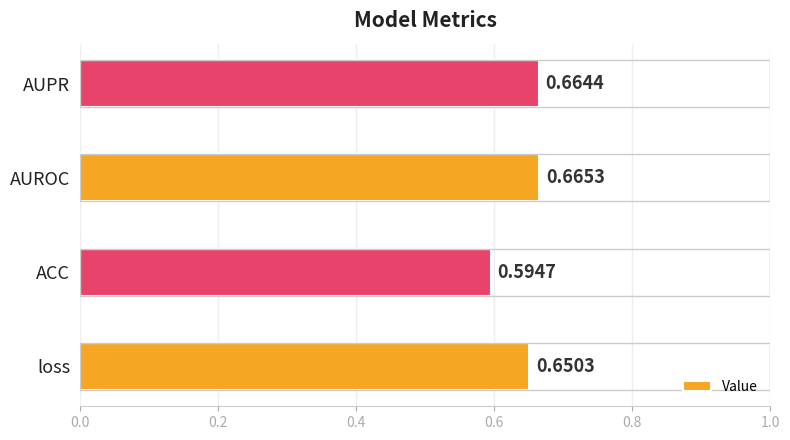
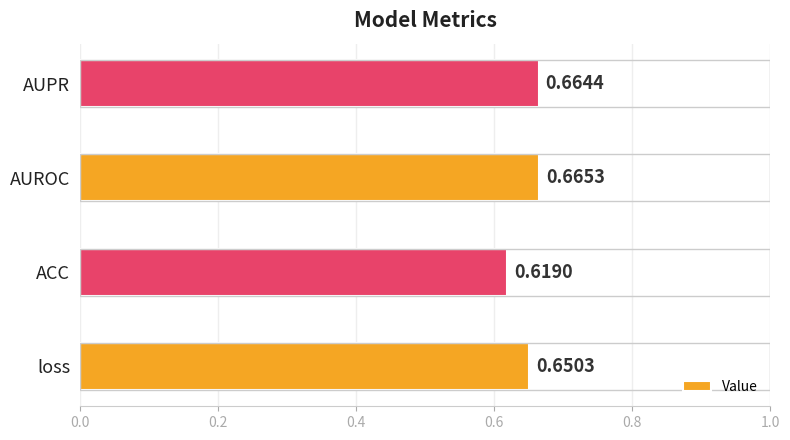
ACC: 0.5947 -> 0.6190
